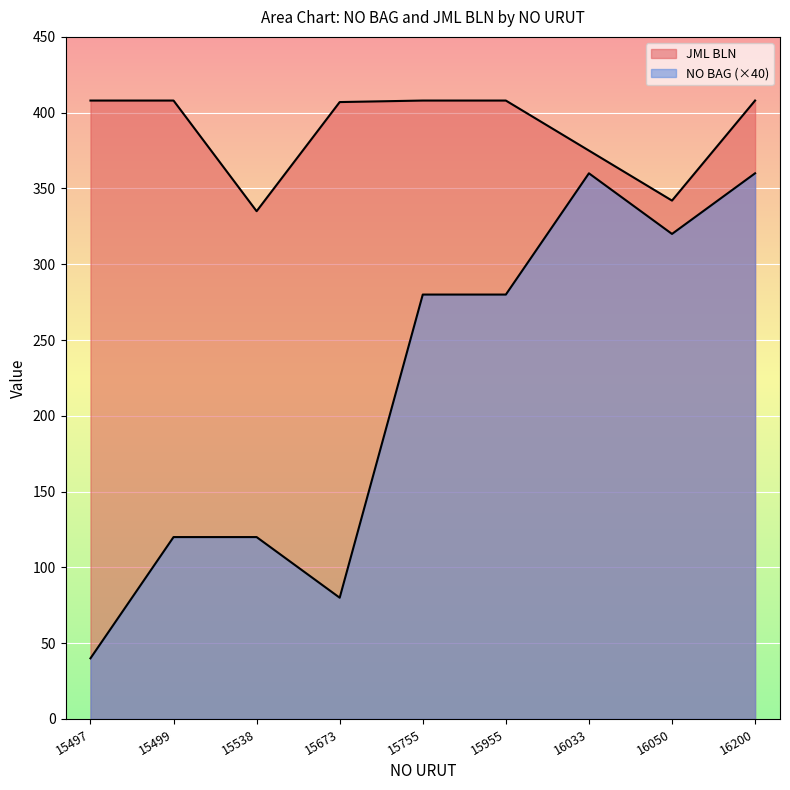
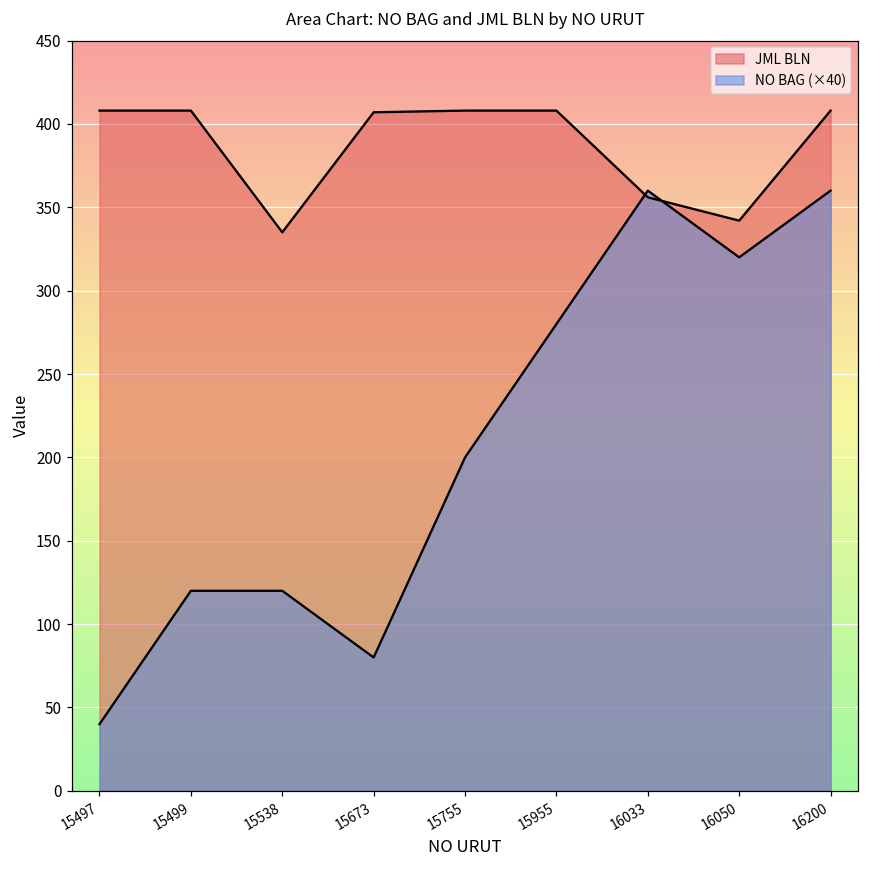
NO BAG (×40), 15755: 280 -> 200
JML BLN, 16033: 375 -> 356
